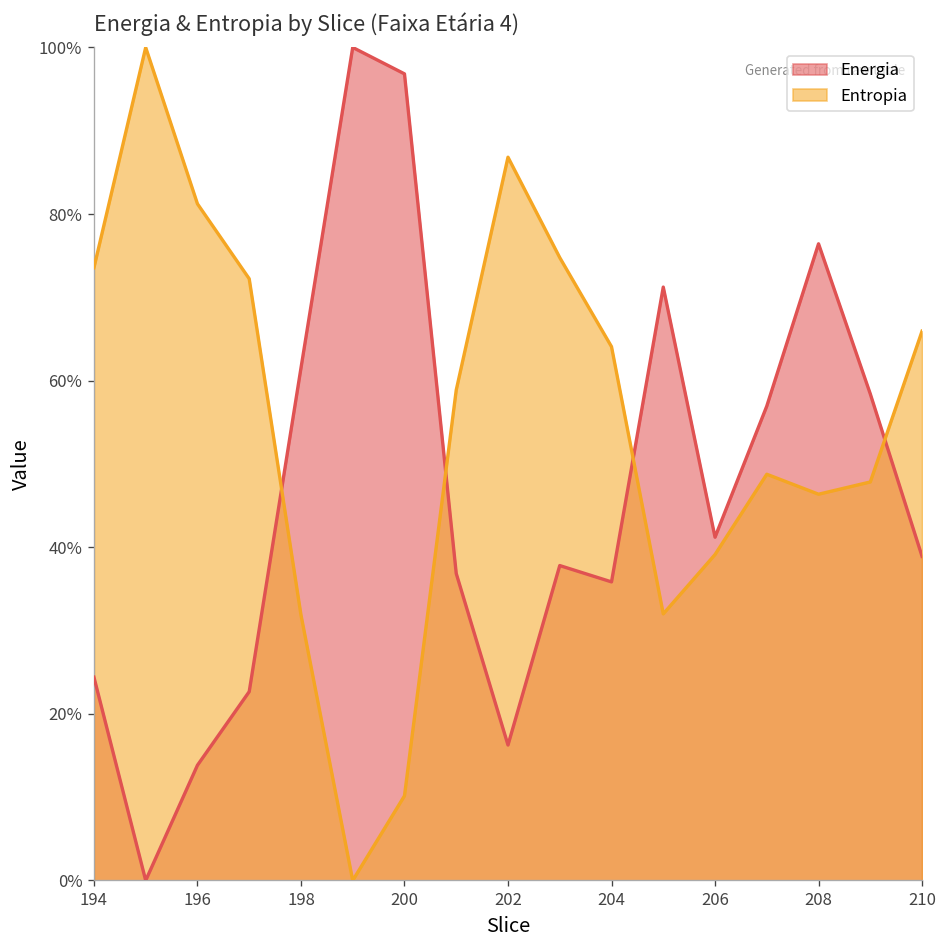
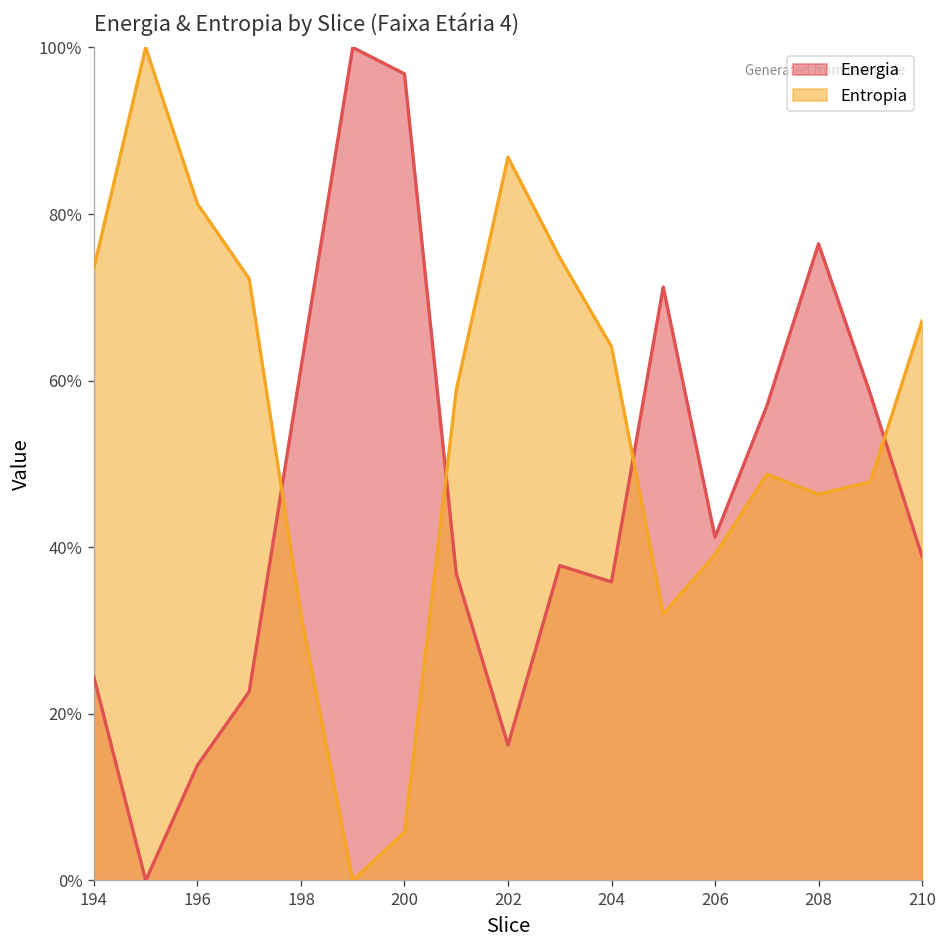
Entropia, 200: 10% -> 6%
Entropia, 210: 66% -> 67%
